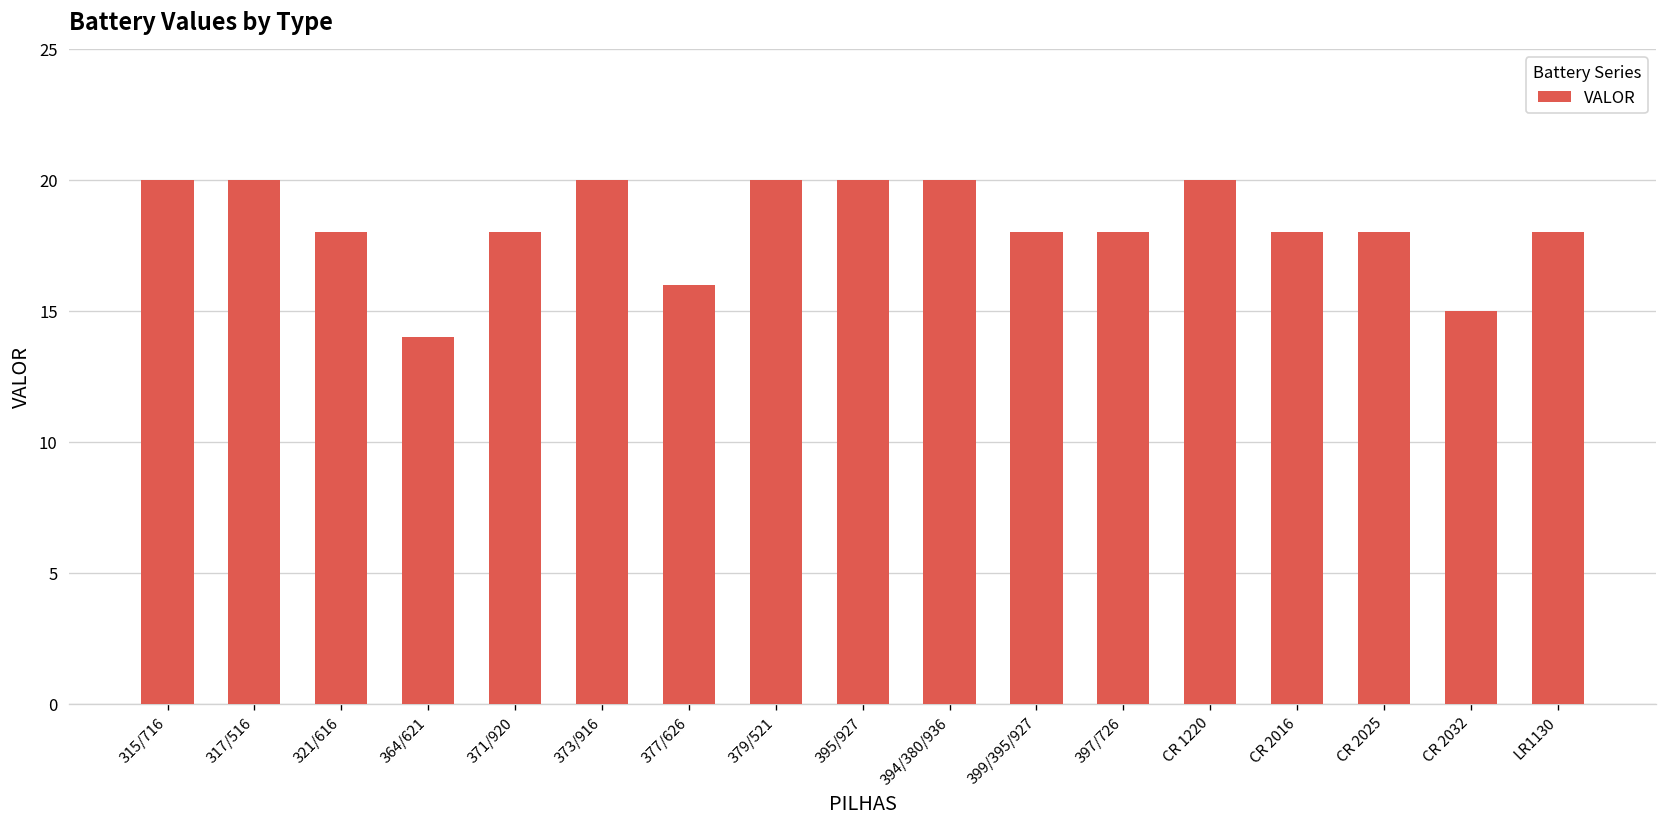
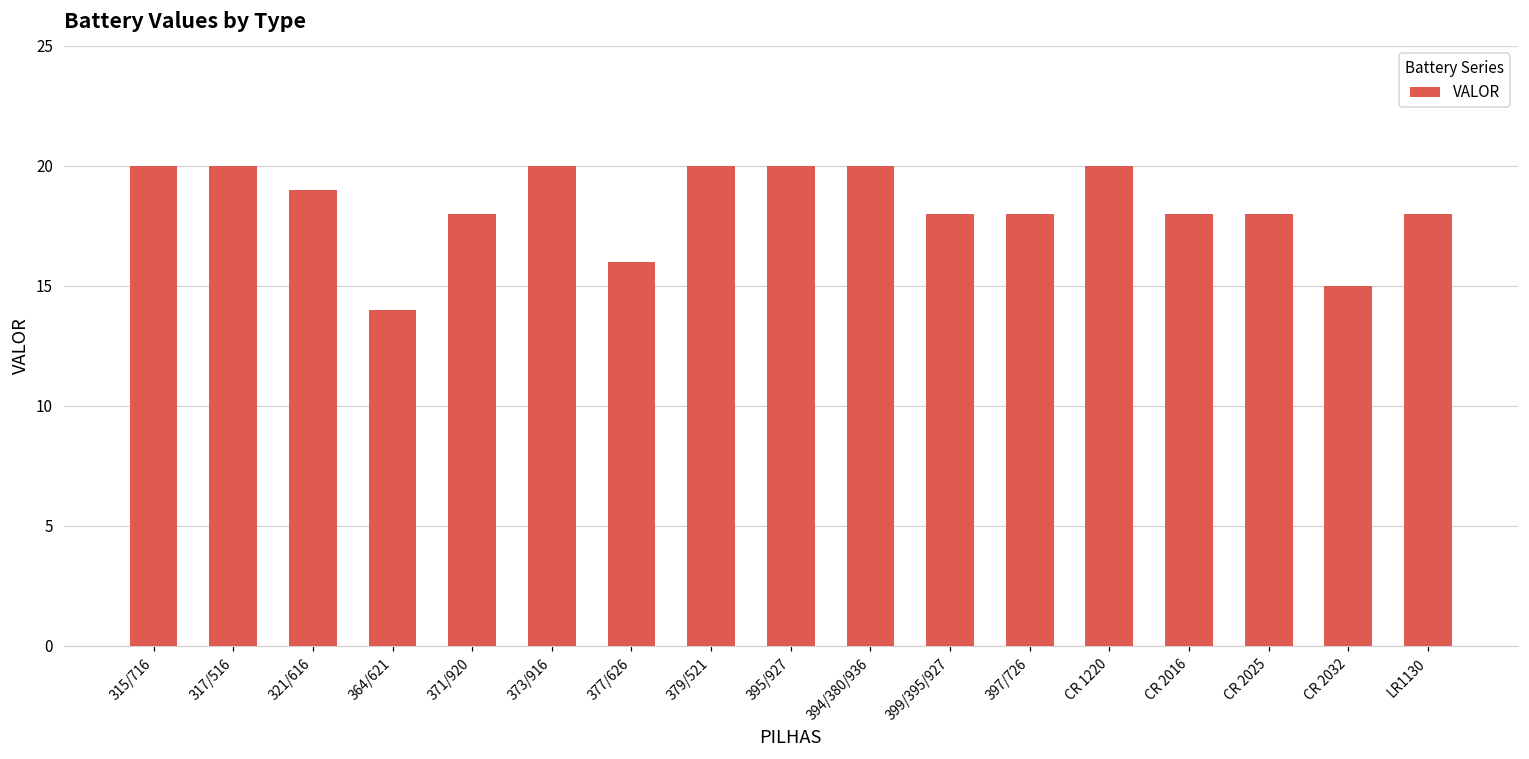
321/616: 18 -> 19
